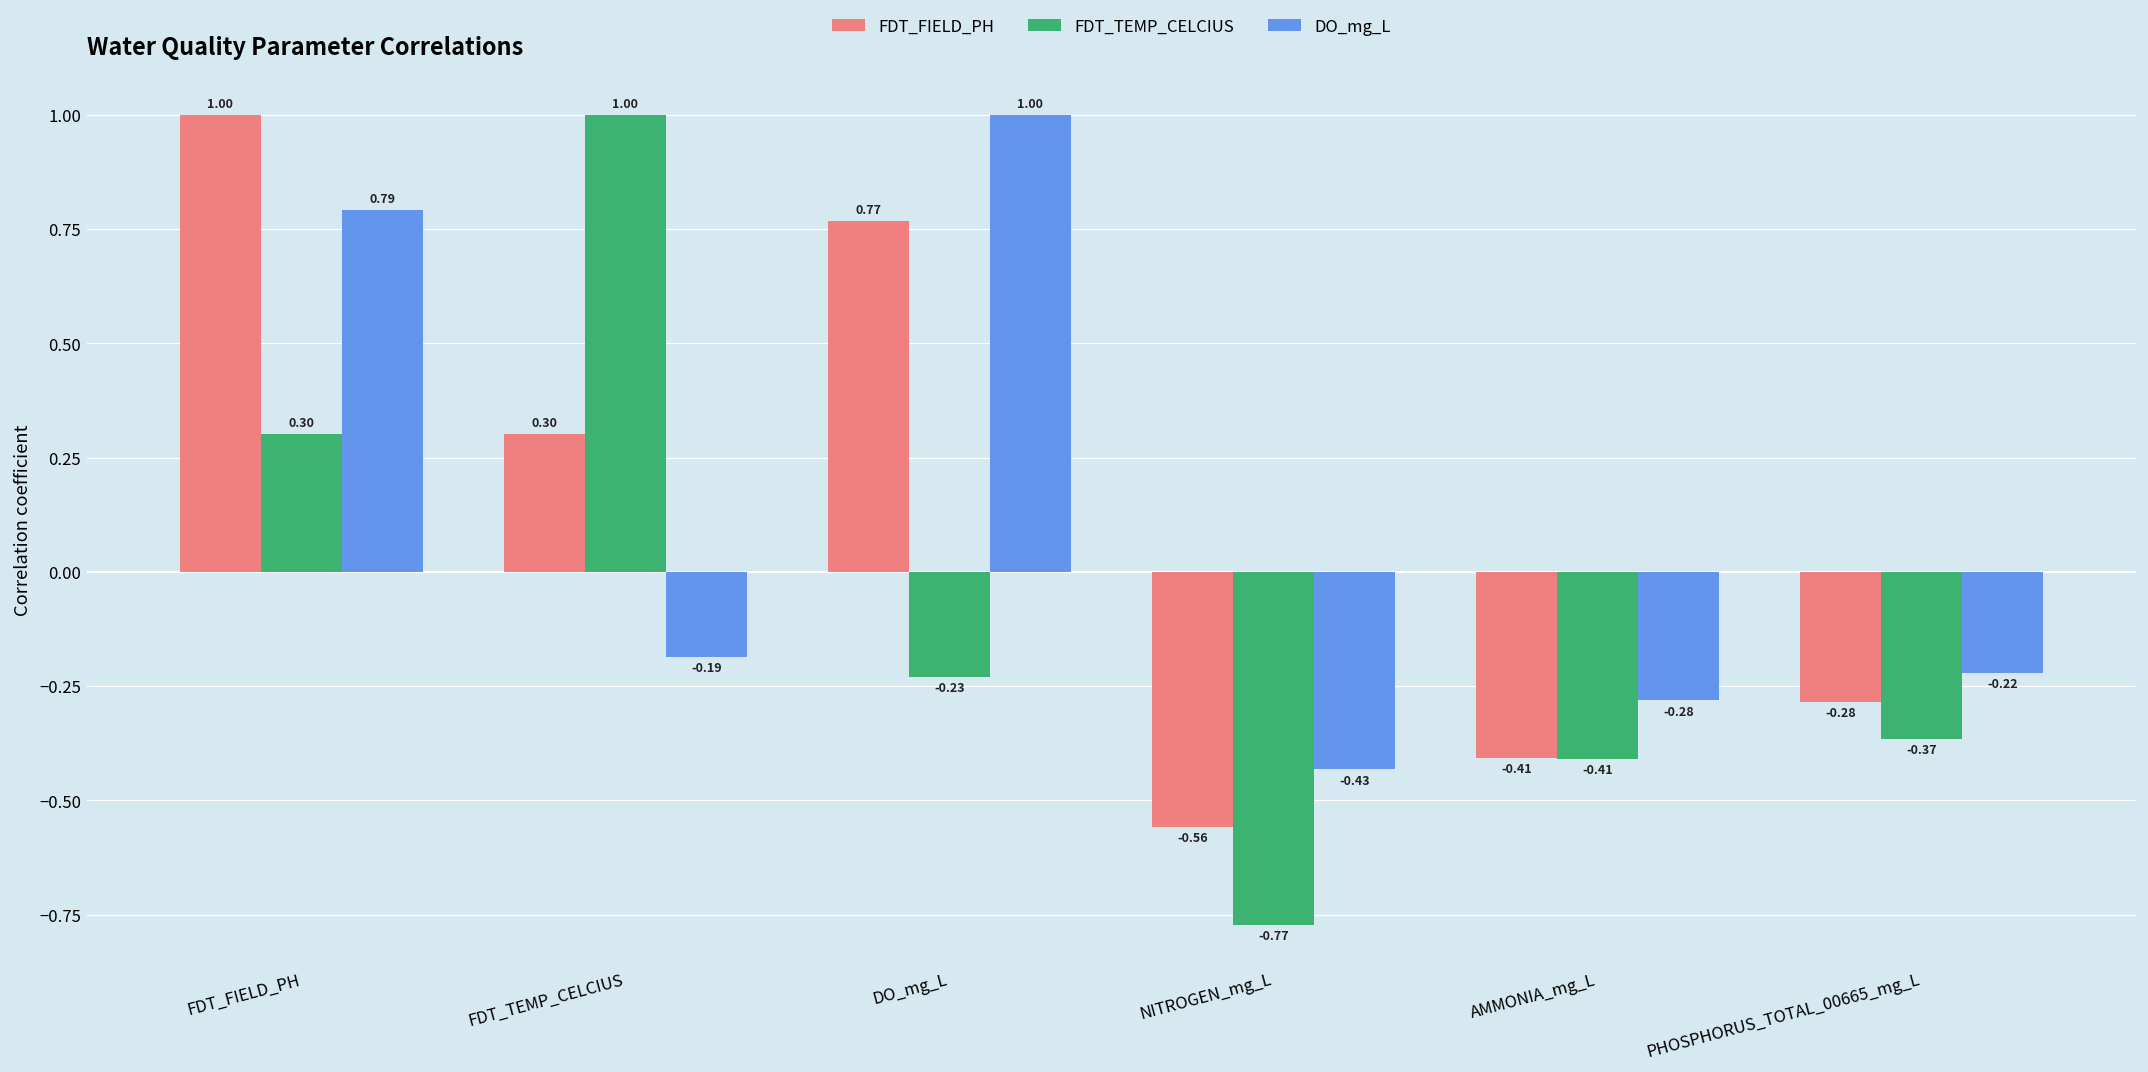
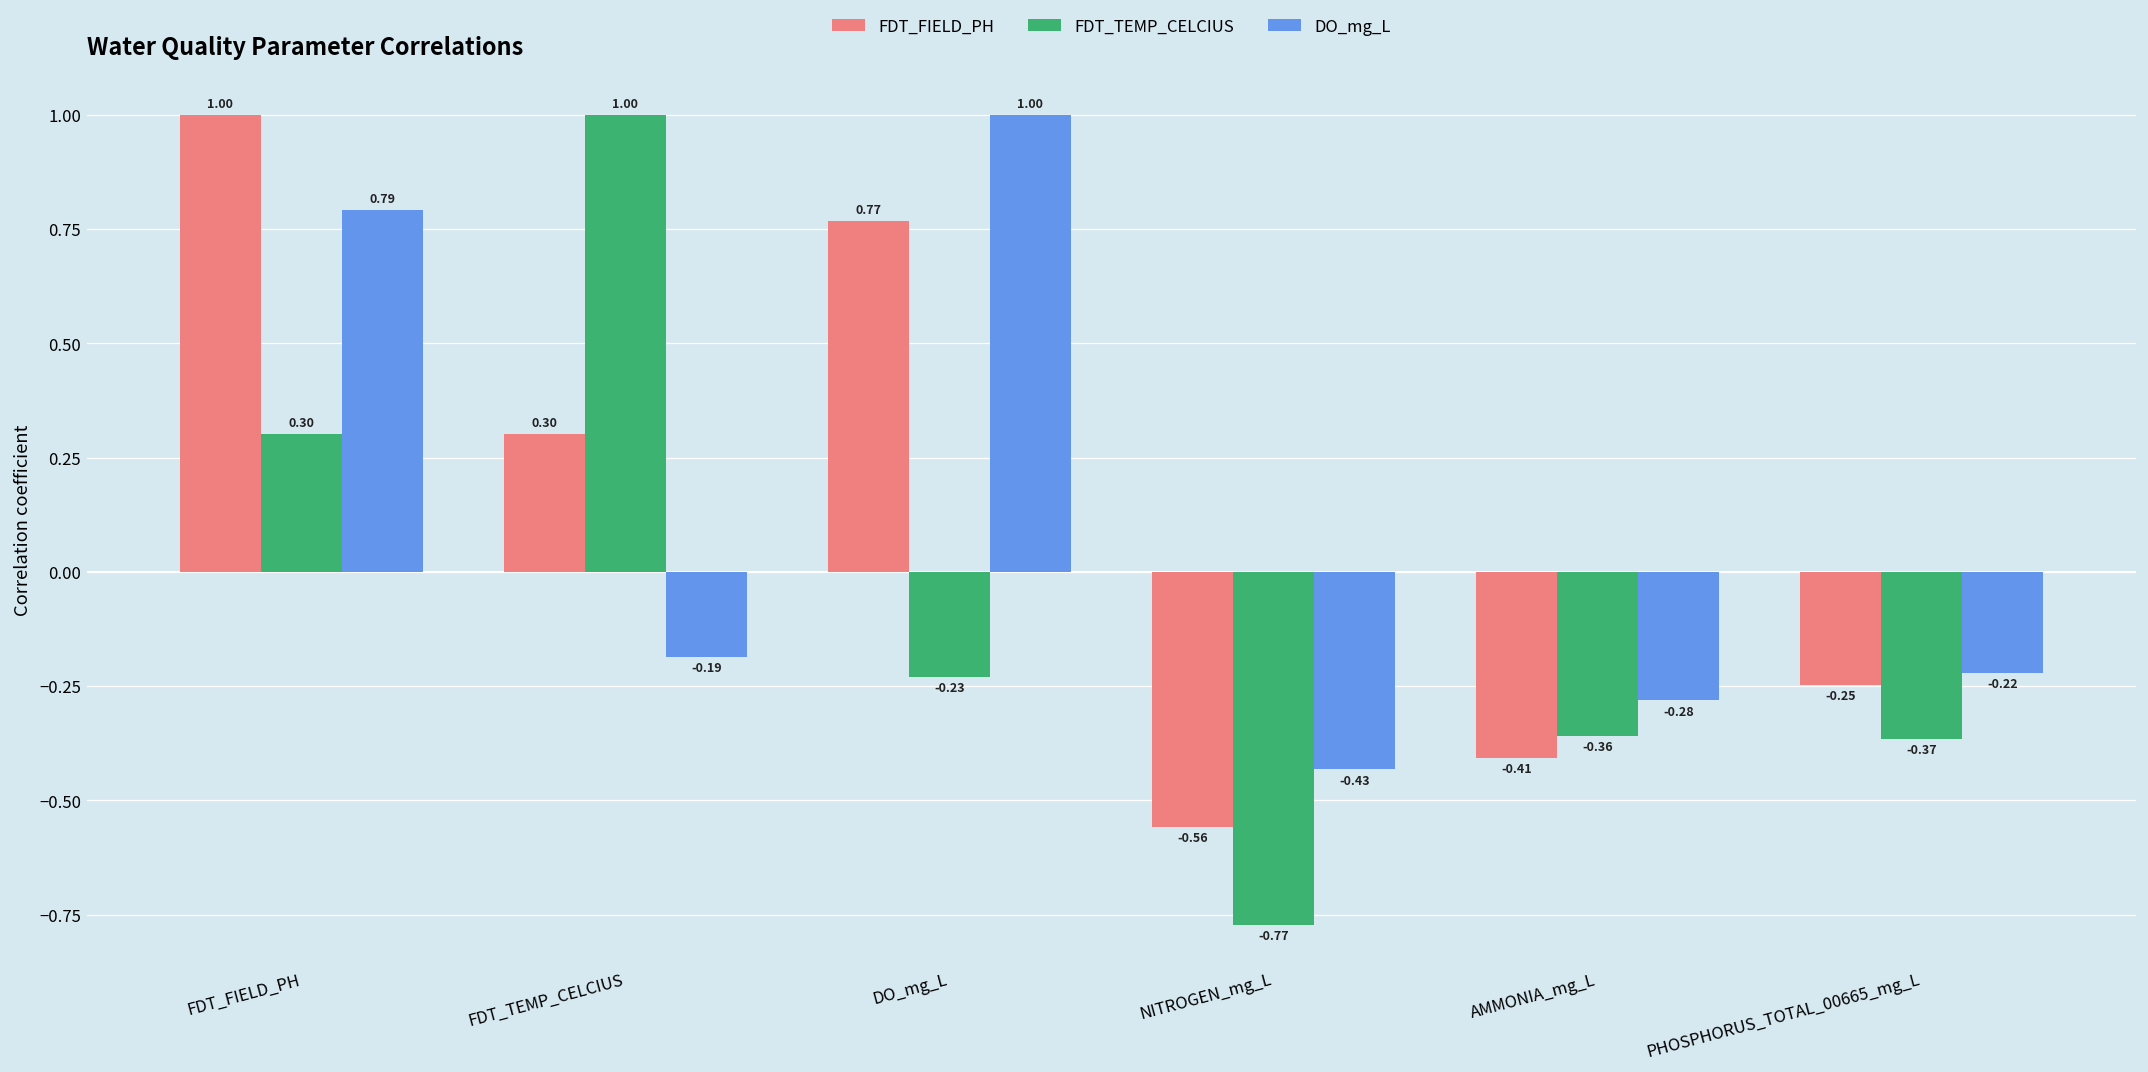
FDT_TEMP_CELCIUS, AMMONIA_mg_L: -0.41 -> -0.36
FDT_FIELD_PH, PHOSPHORUS_TOTAL_00665_mg_L: -0.28 -> -0.25
